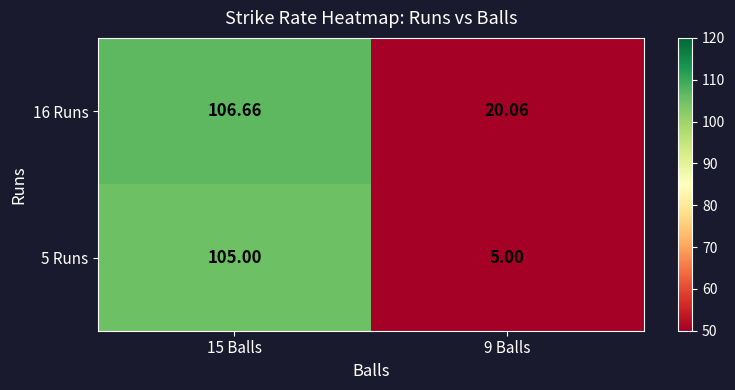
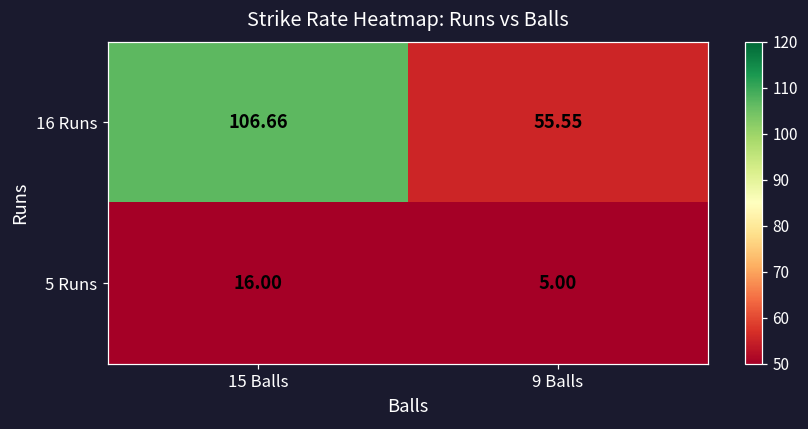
16 Runs, 9 Balls: 20.06 -> 55.55
5 Runs, 15 Balls: 105.00 -> 16.00
